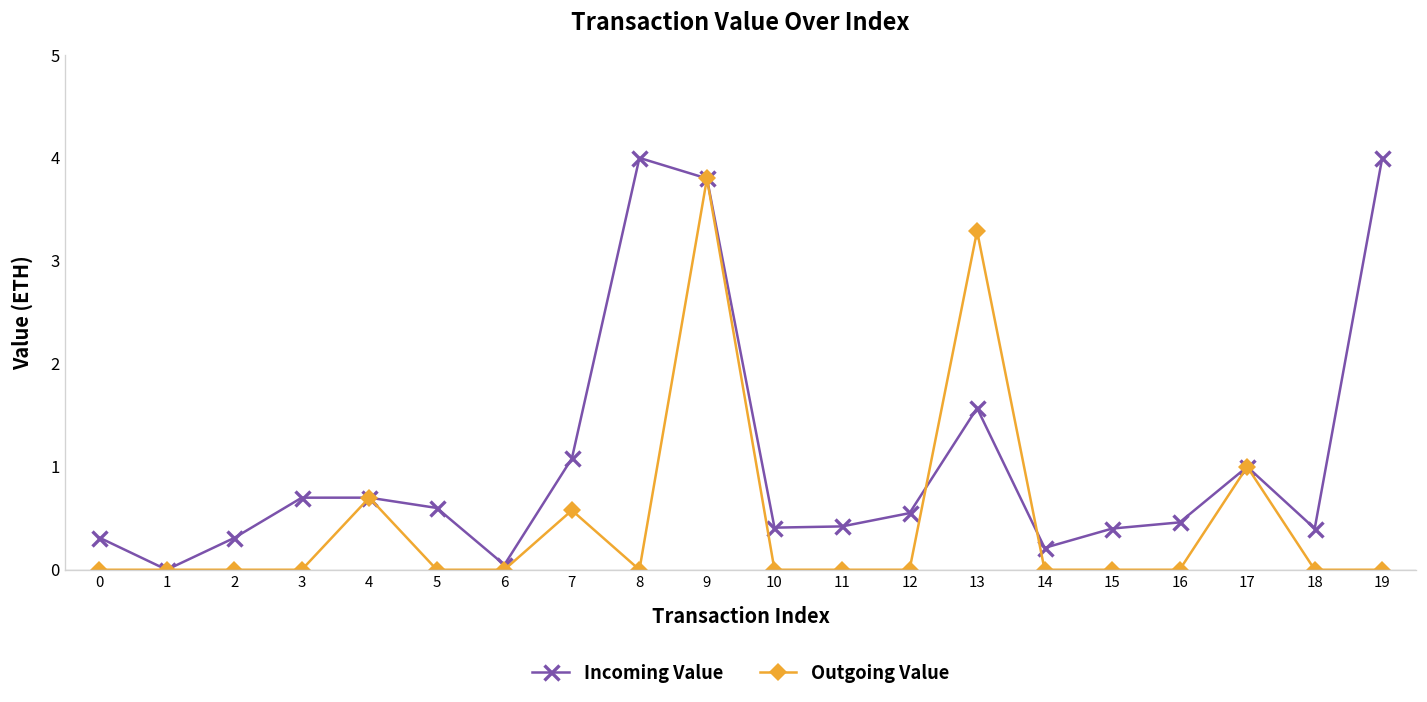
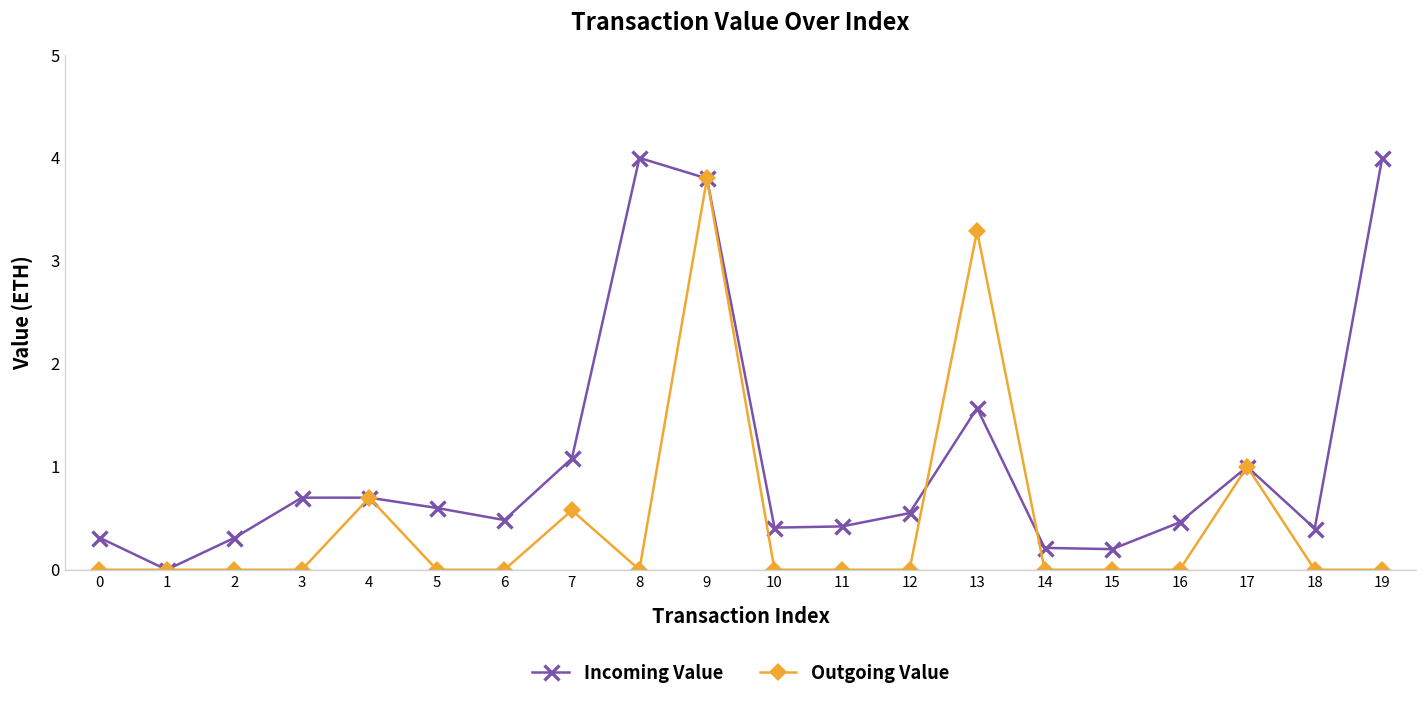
Incoming Value, 6: 0.0 -> 0.5
Incoming Value, 15: 0.4 -> 0.2
